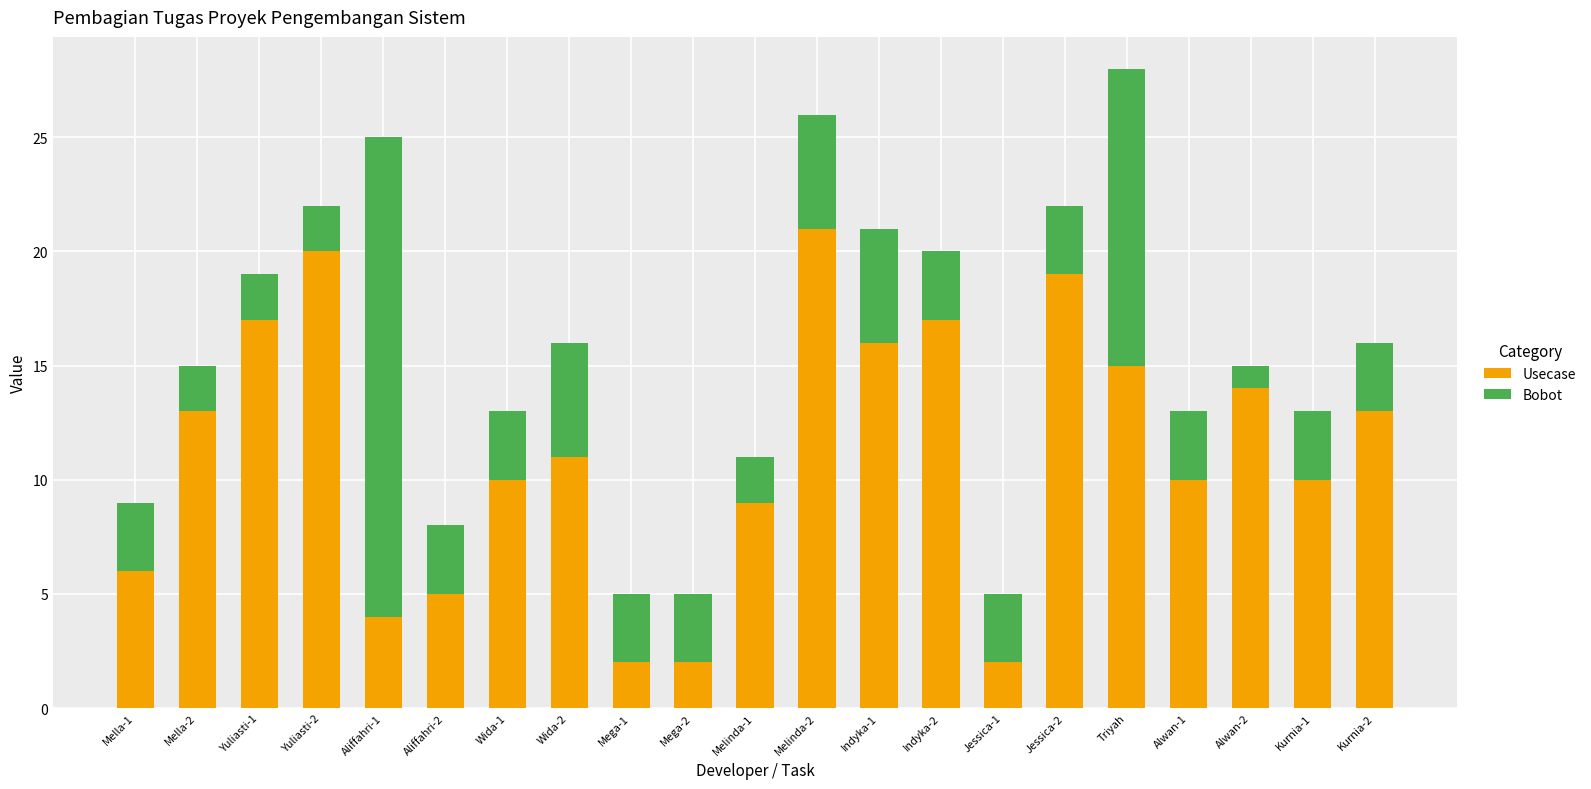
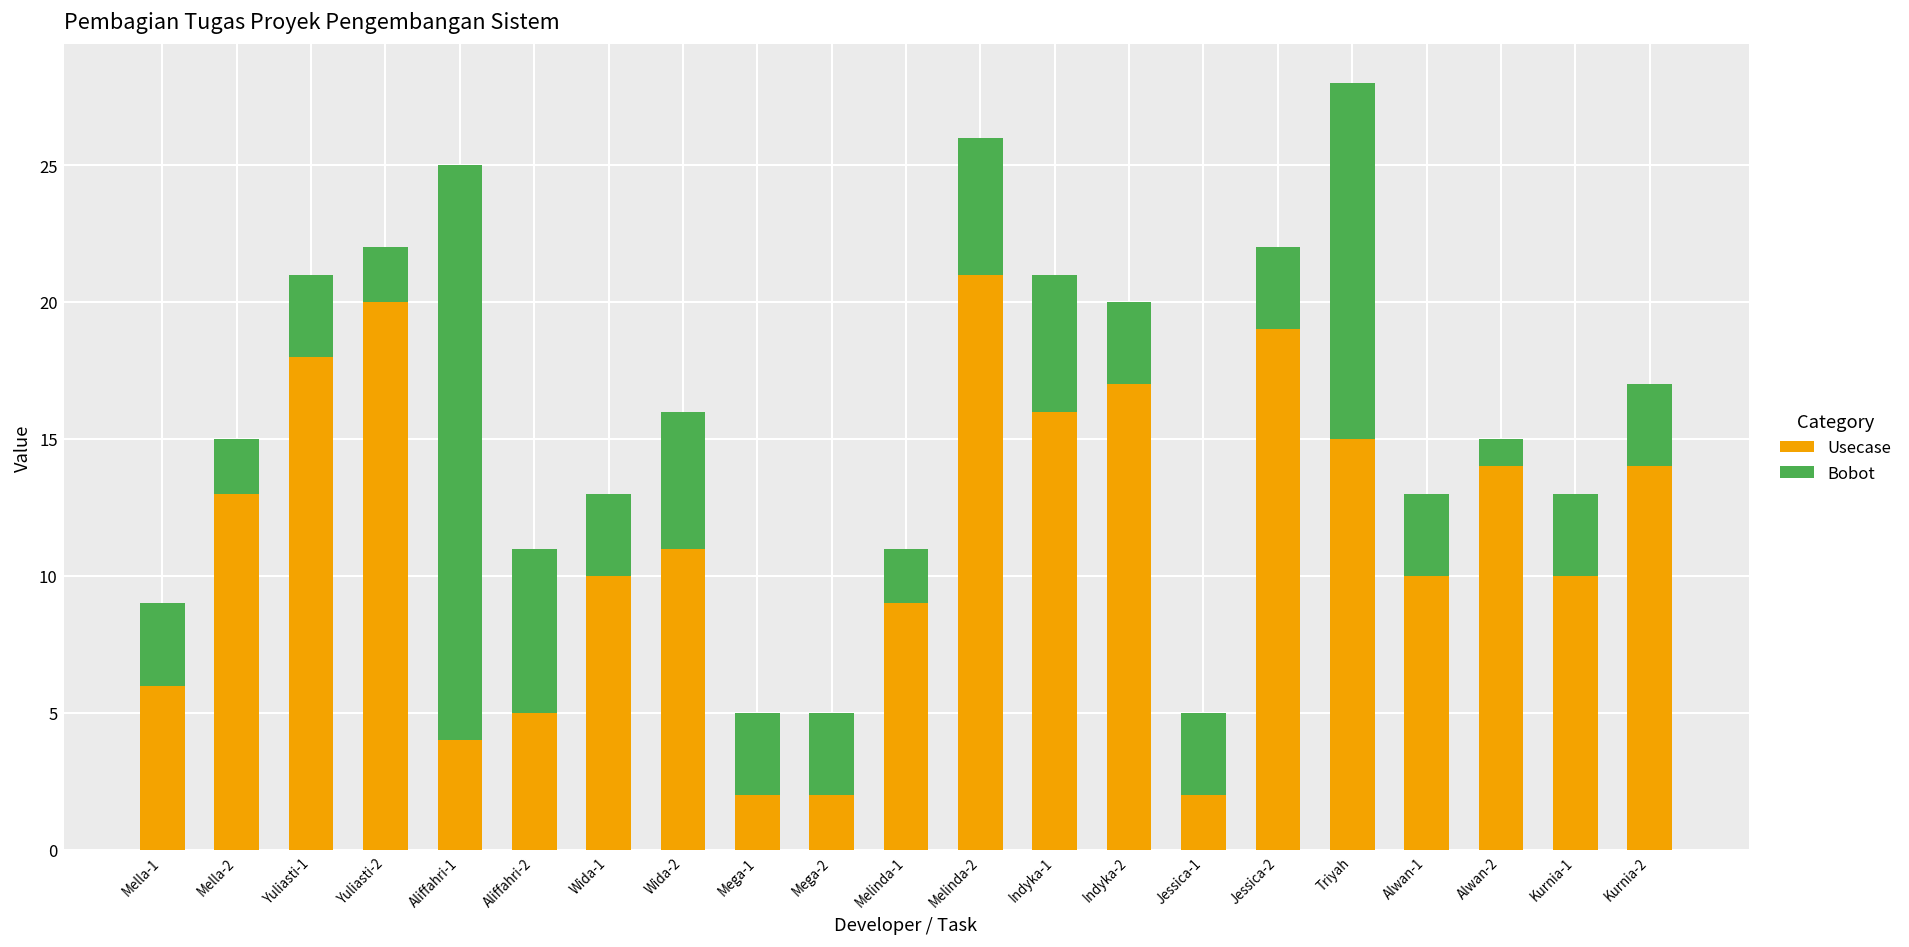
Usecase, Yuliasti-1: 17 -> 18
Bobot, Yuliasti-1: 2 -> 3
Bobot, Aliffahri-2: 3 -> 6
Usecase, Kurnia-2: 13 -> 14
